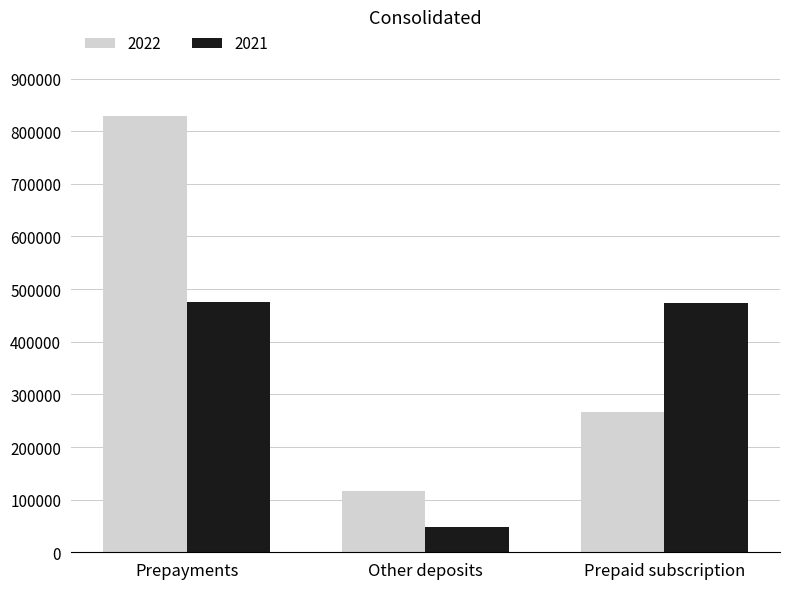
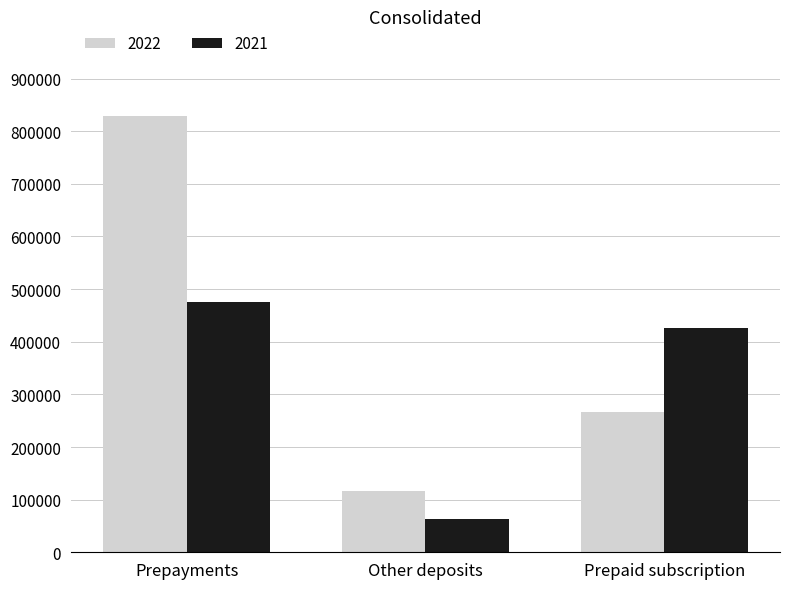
2021, Other deposits: 50000 -> 60000
2021, Prepaid subscription: 470000 -> 430000
